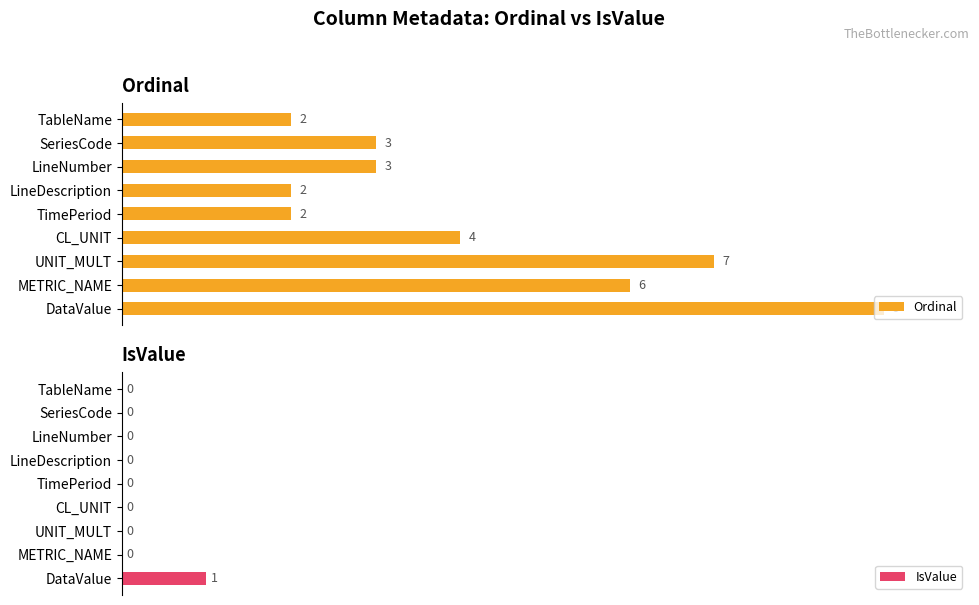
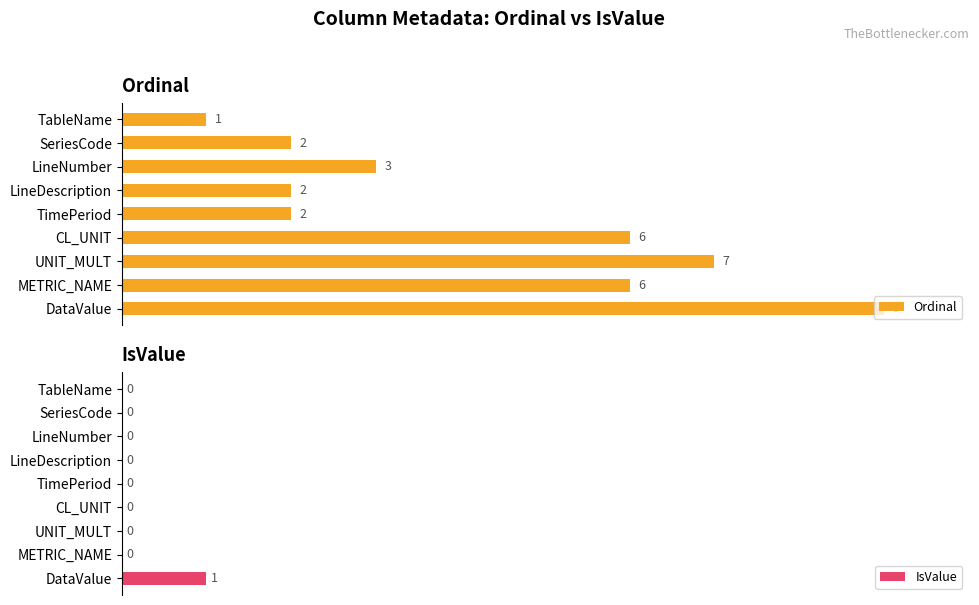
Ordinal, TableName: 2 -> 1
Ordinal, SeriesCode: 3 -> 2
Ordinal, CL_UNIT: 4 -> 6
